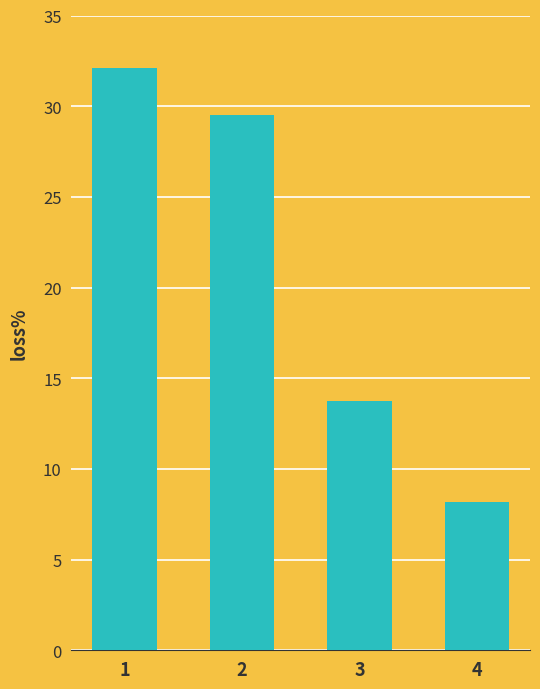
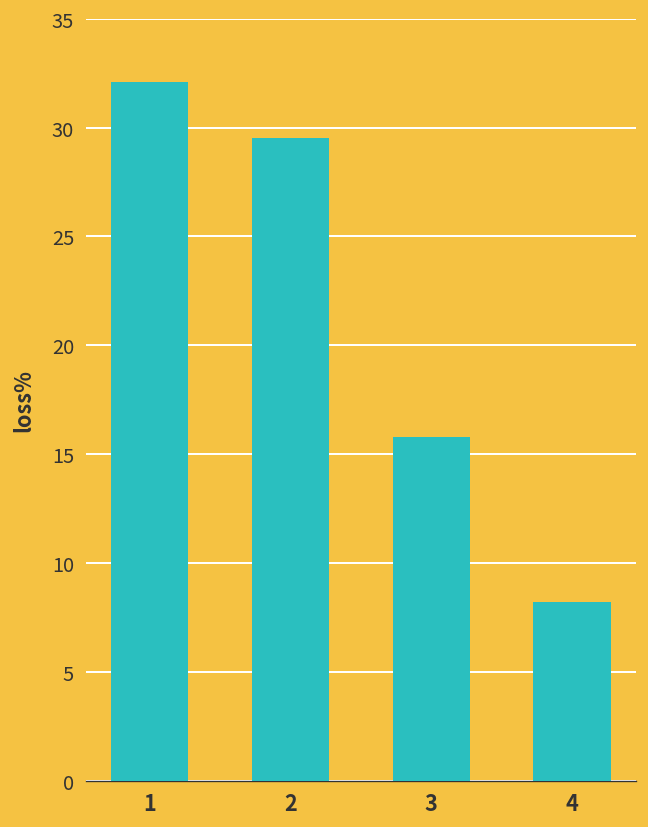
3: 13.7 -> 15.8
